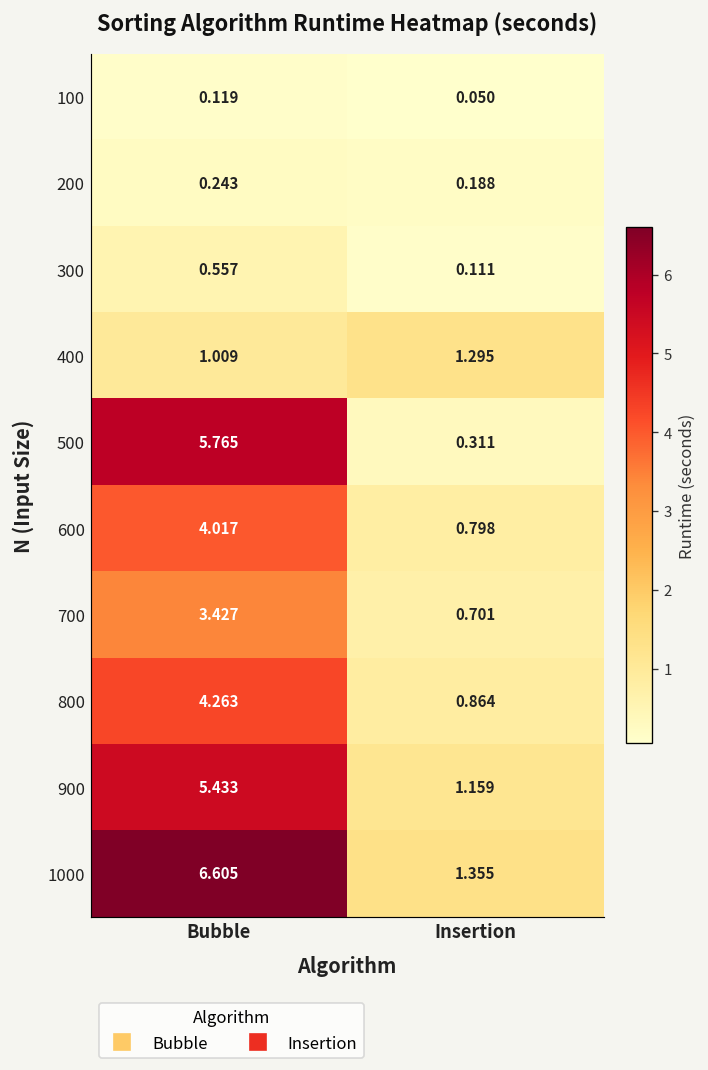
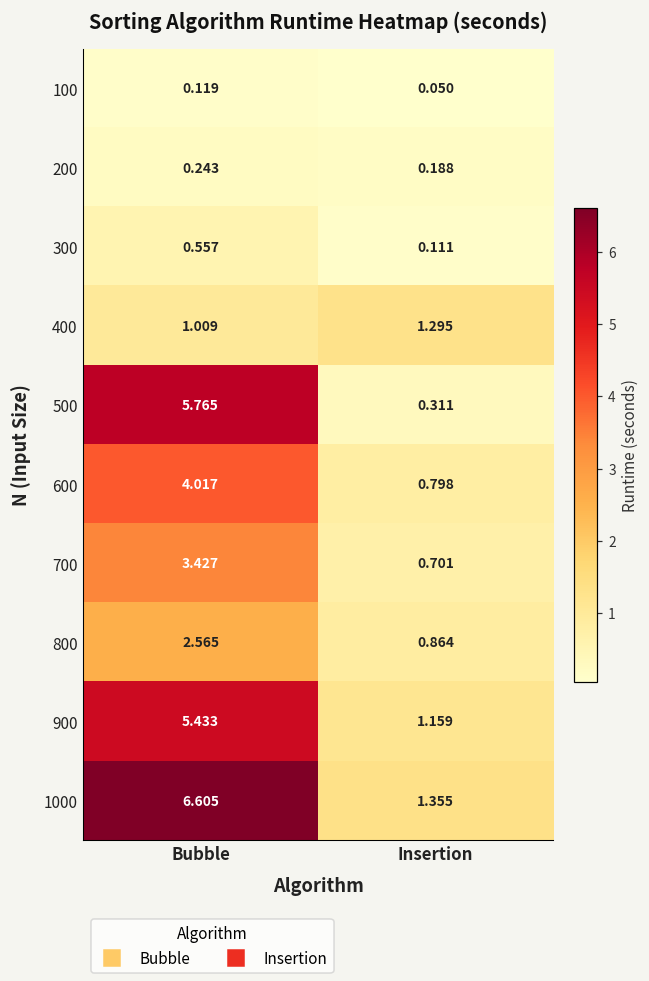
800, Bubble: 4.263 -> 2.565
